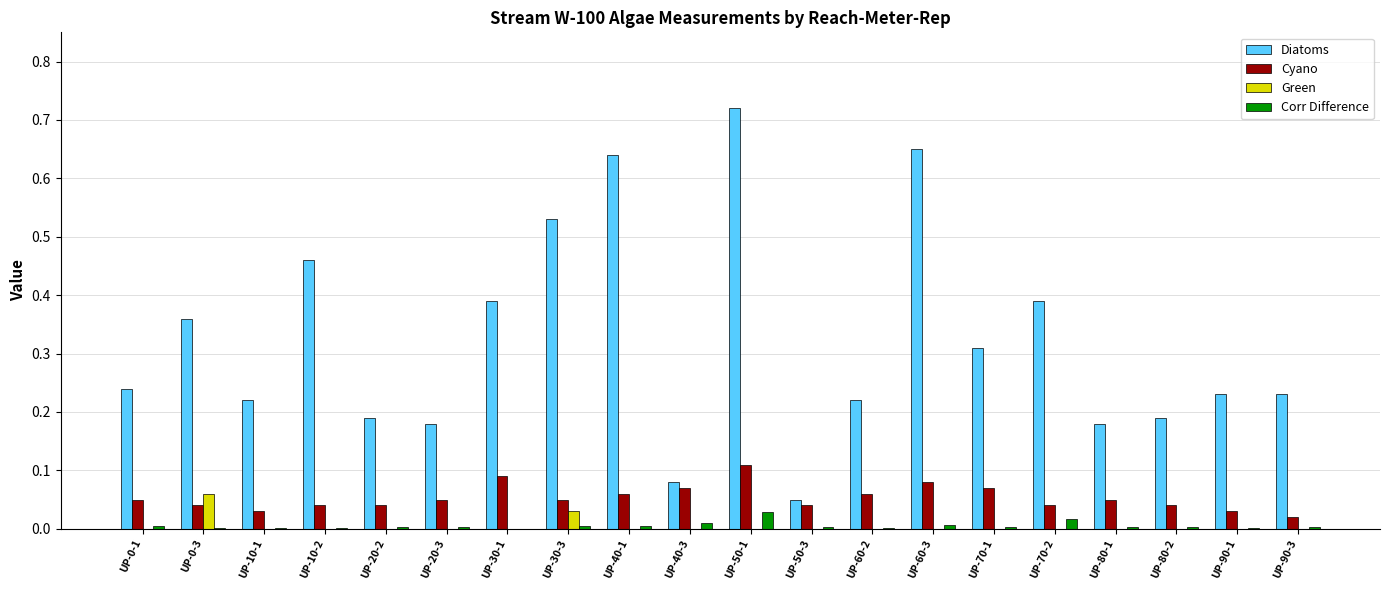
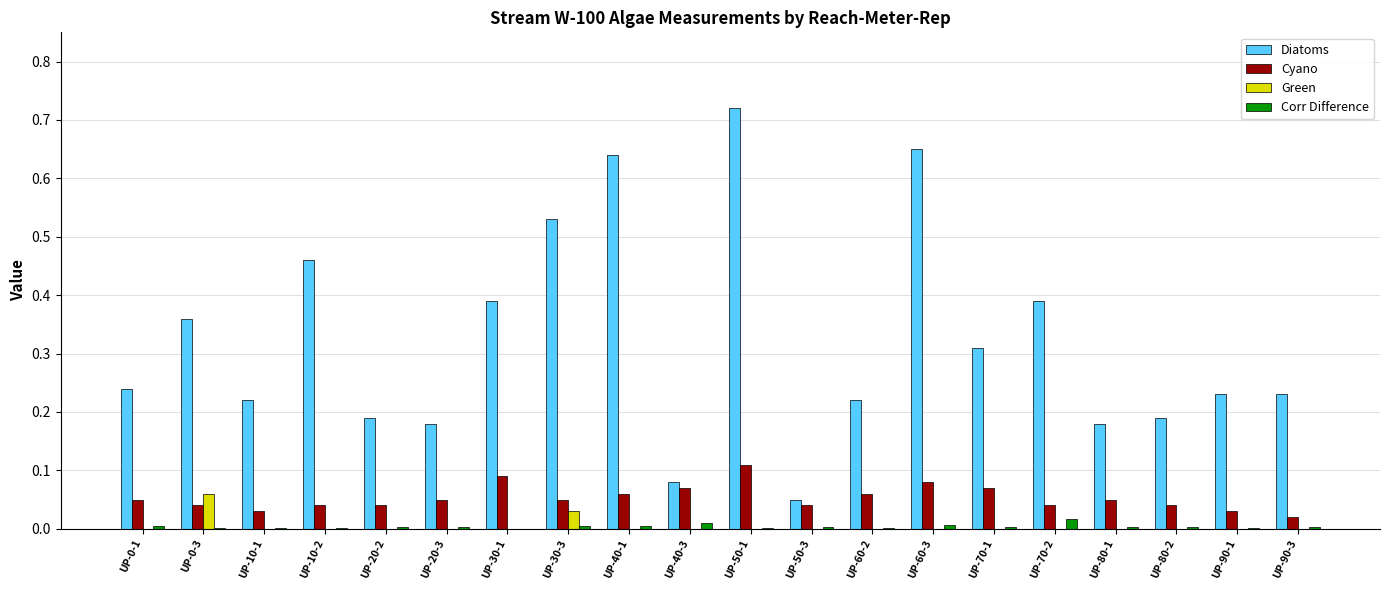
Corr Difference, UP-50-1: 0.03 -> 0.00
